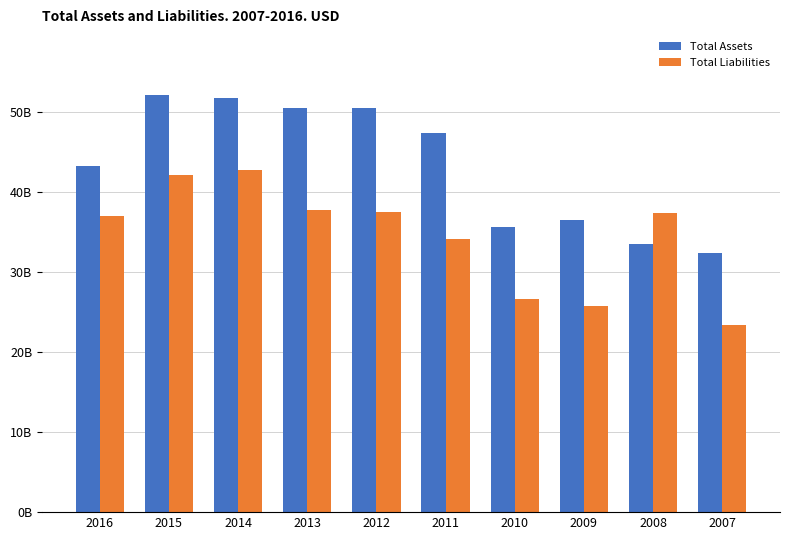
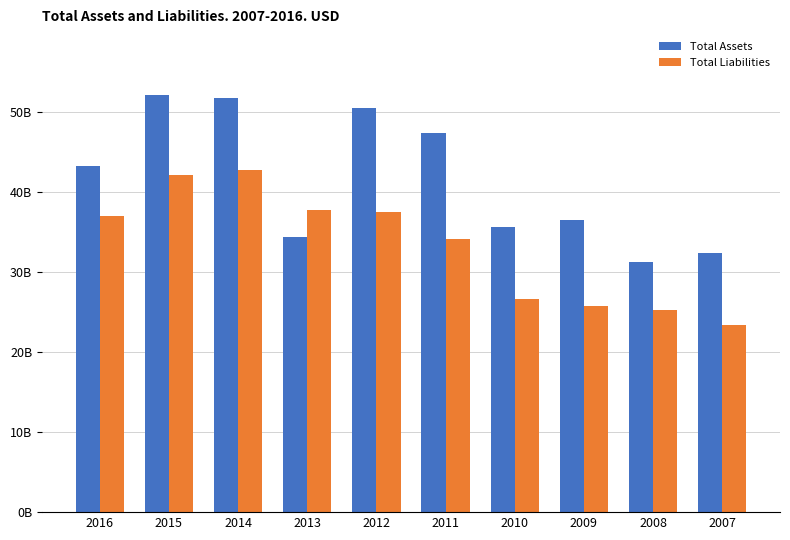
Total Assets, 2013: 50000000000 -> 34000000000
Total Assets, 2008: 34000000000 -> 31000000000
Total Liabilities, 2008: 37000000000 -> 25000000000
